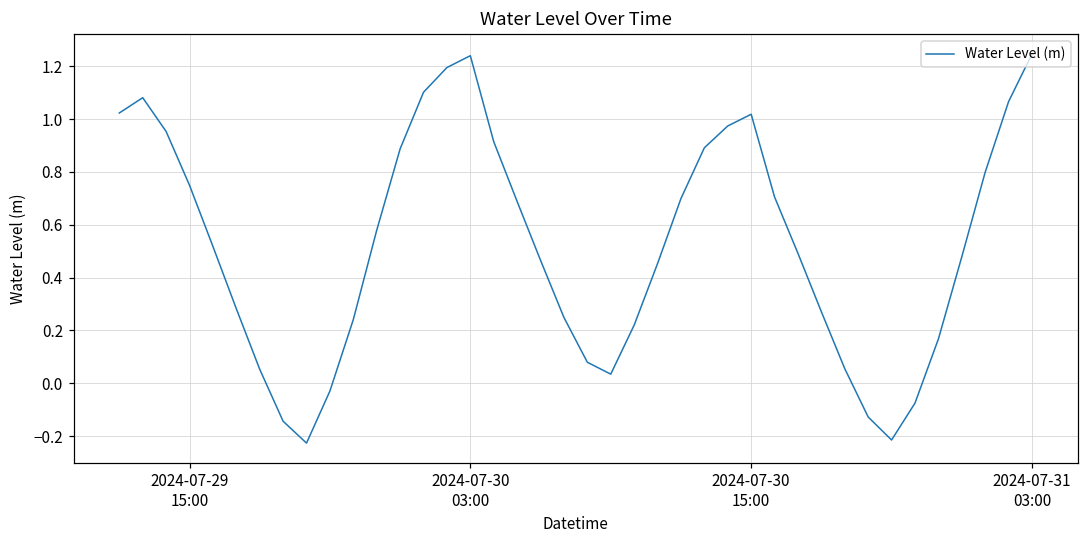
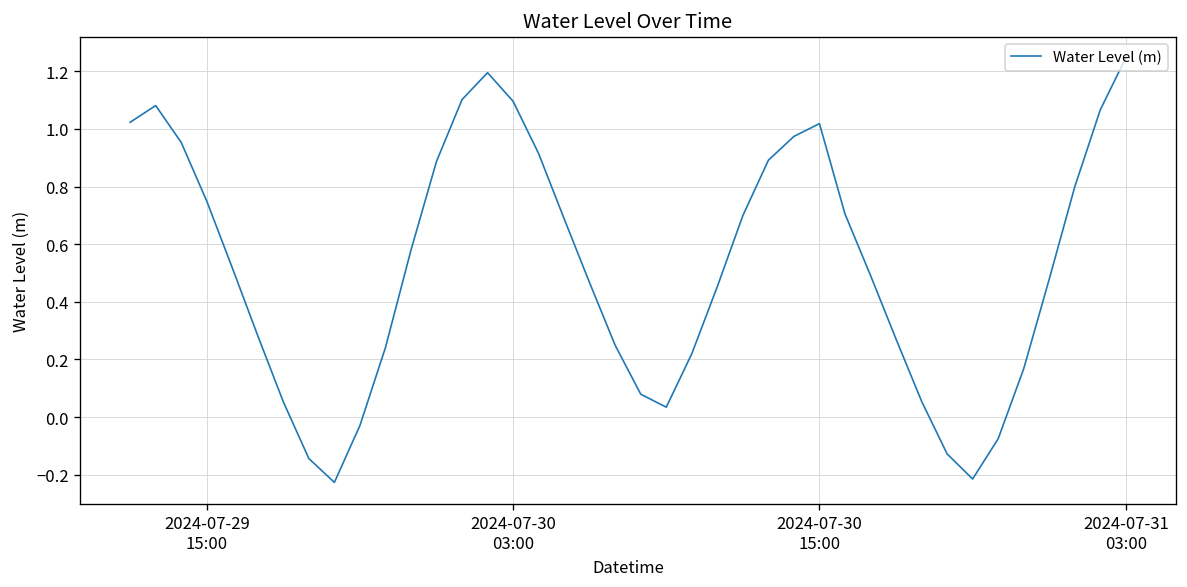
2024-07-30 03:00: 1.24 -> 1.10
